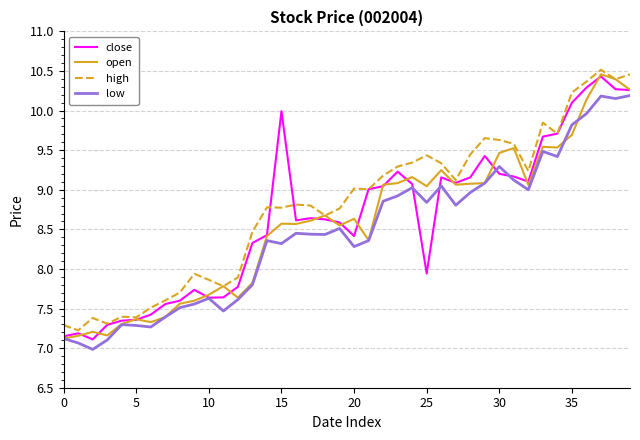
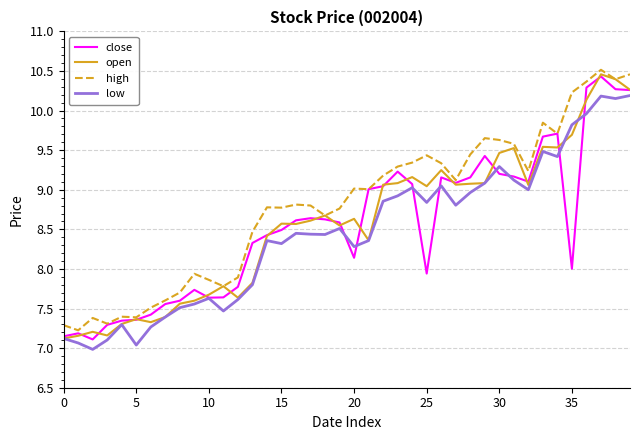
low, 5: 7.3 -> 7.0
close, 15: 10.0 -> 8.5
close, 20: 8.4 -> 8.1
close, 35: 10.1 -> 8.0
